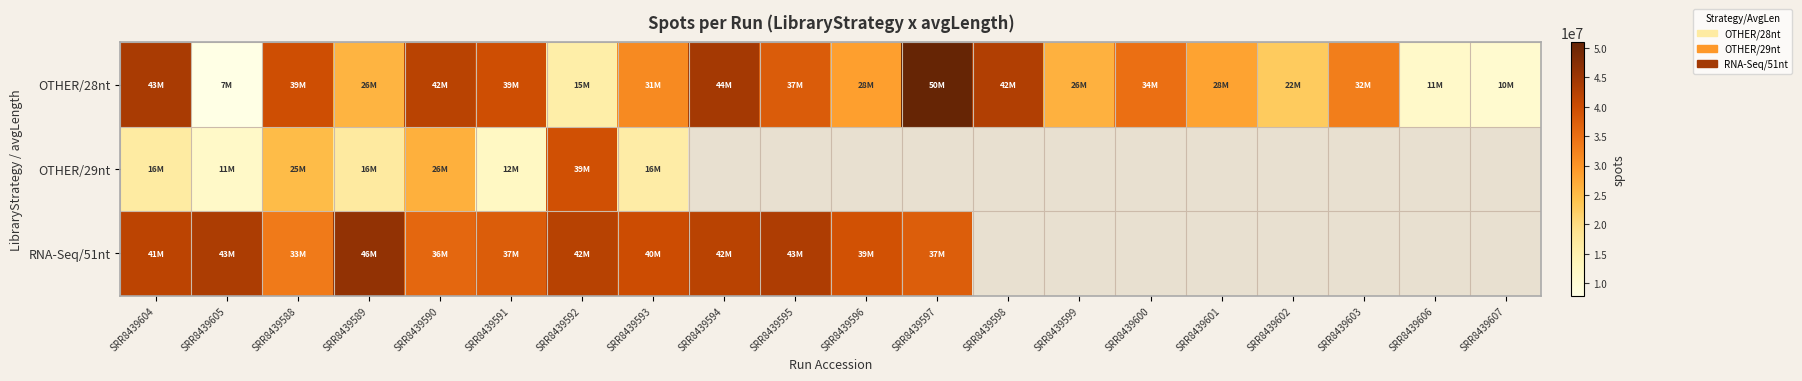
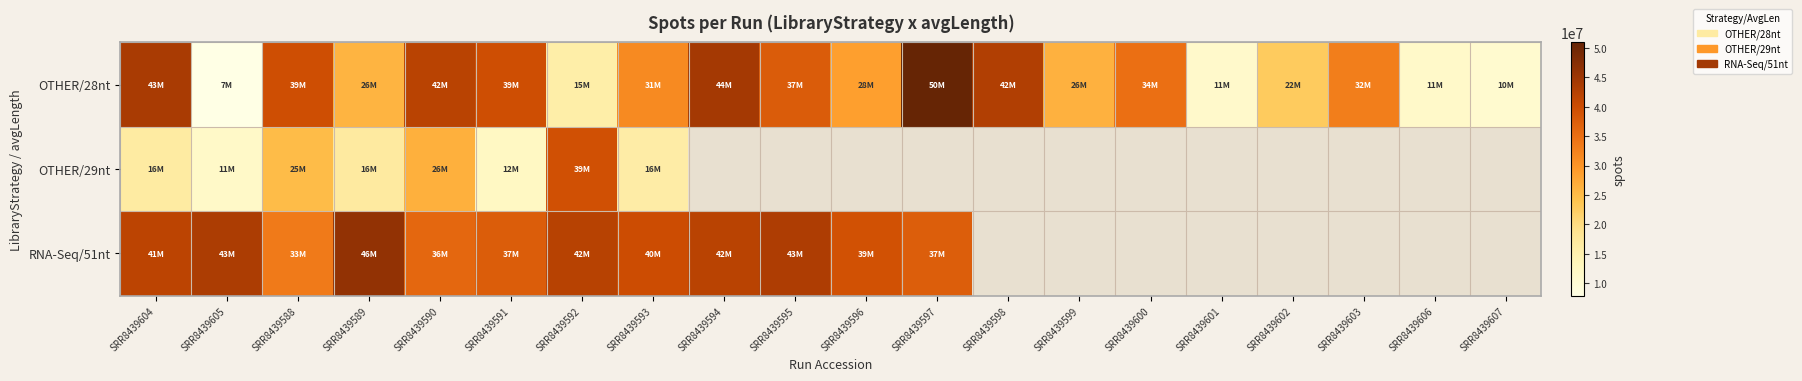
OTHER/28nt, SRR8439601: 28M -> 11M
